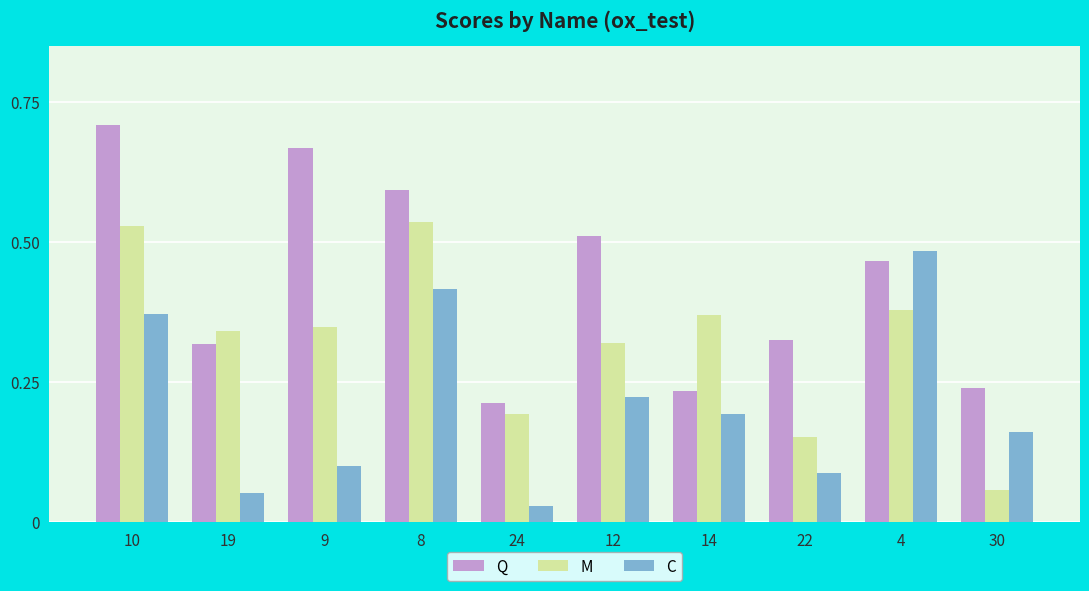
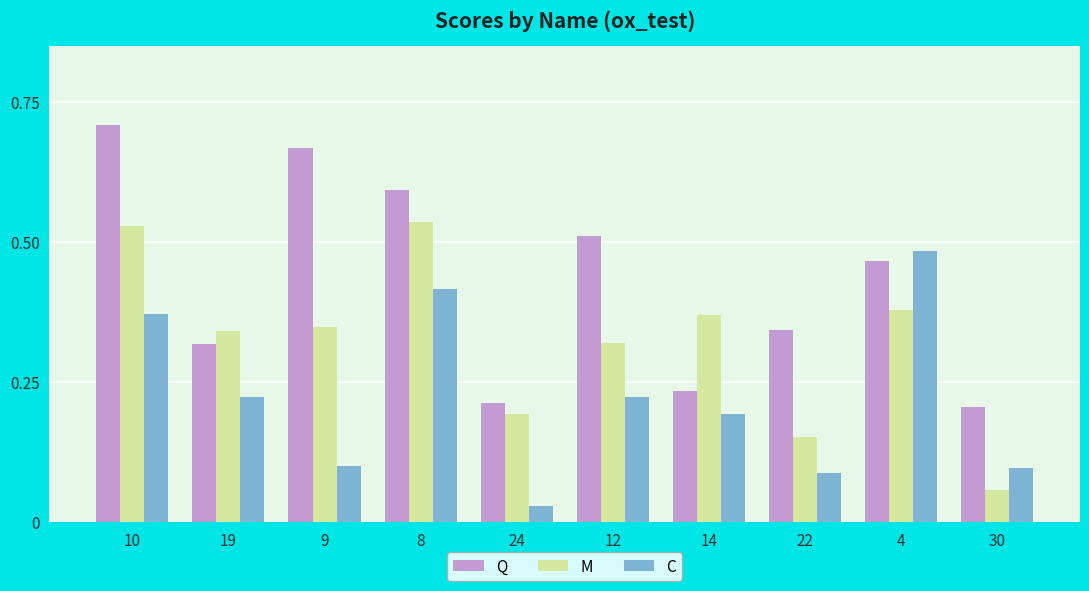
C, 19: 0.05 -> 0.22
Q, 22: 0.33 -> 0.34
Q, 30: 0.24 -> 0.21
C, 30: 0.16 -> 0.10
